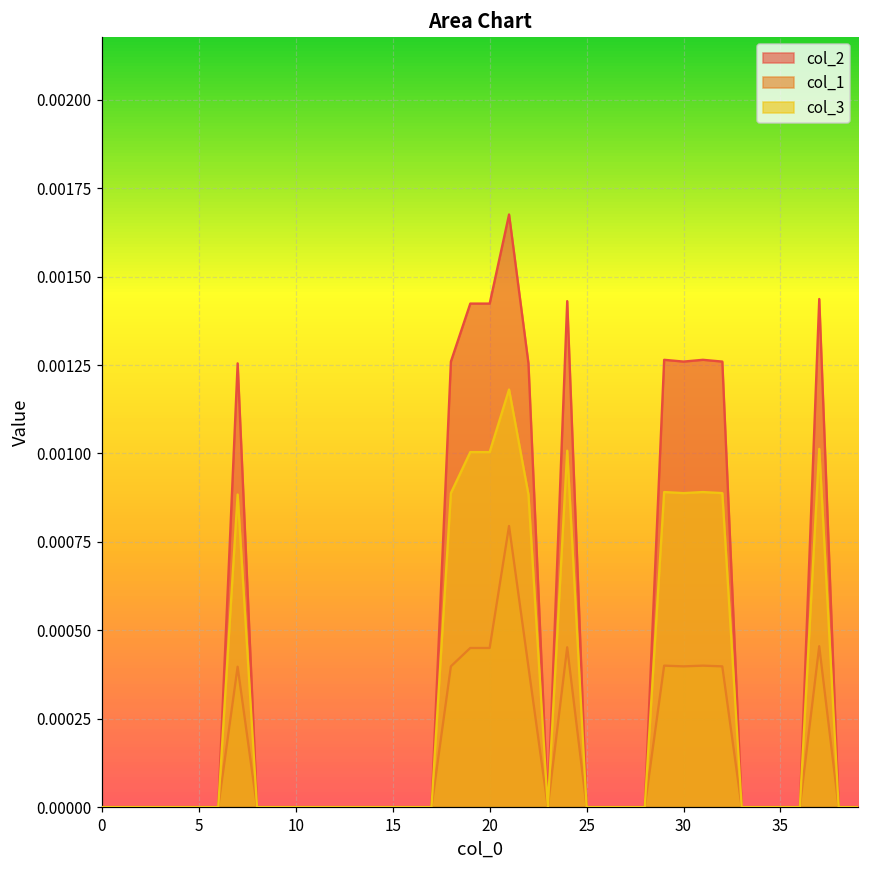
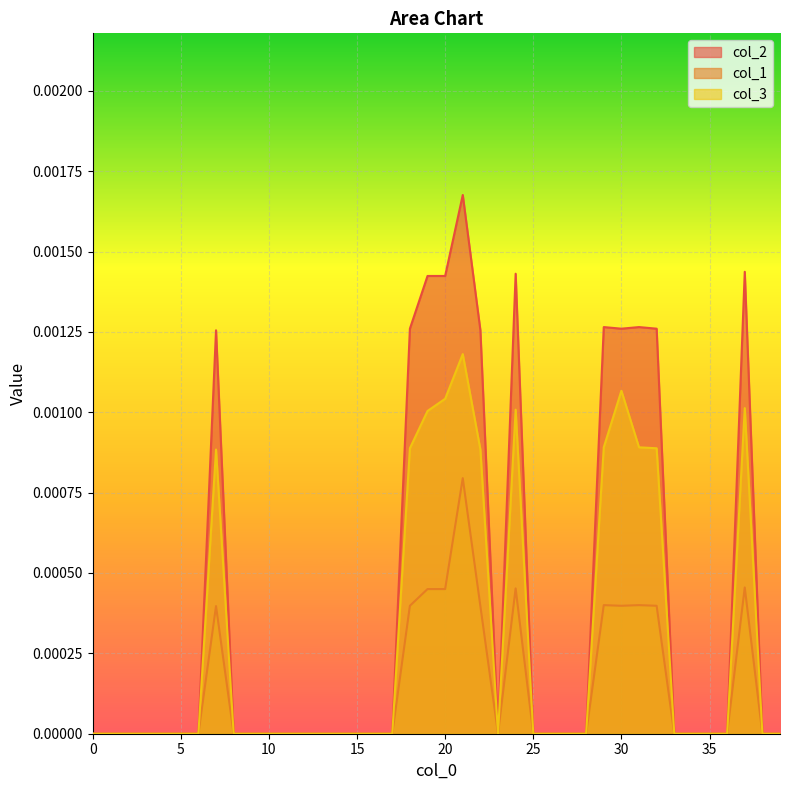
col_3, 20: 0.00100 -> 0.00104
col_3, 30: 0.00089 -> 0.00107
